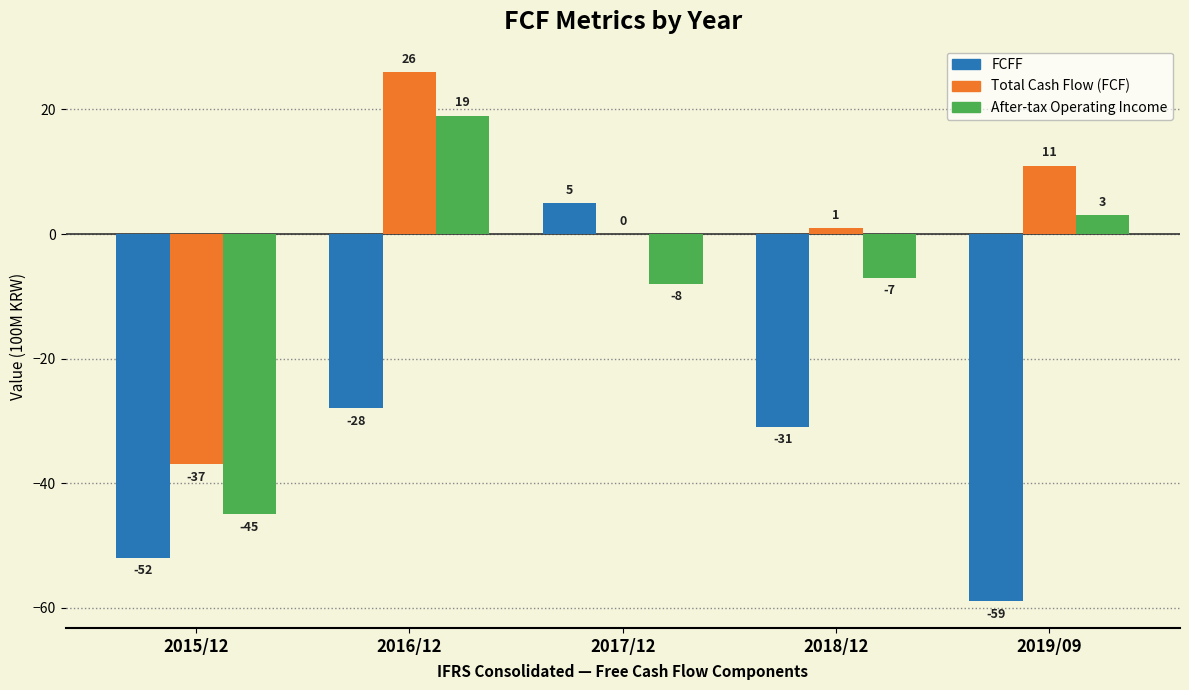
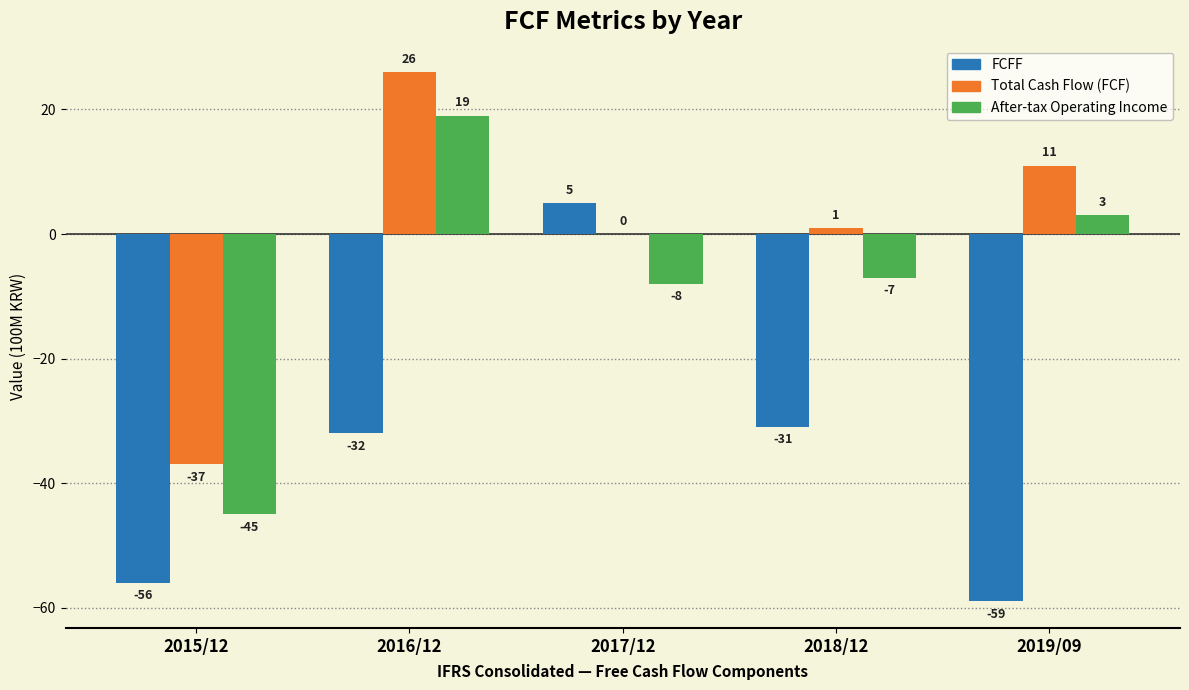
FCFF, 2015/12: -52 -> -56
FCFF, 2016/12: -28 -> -32
